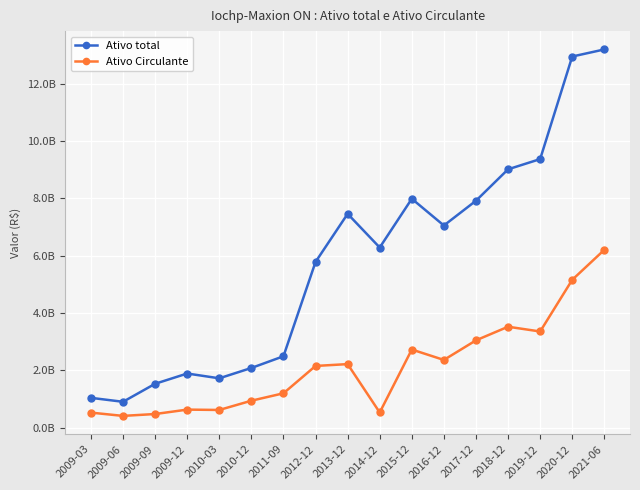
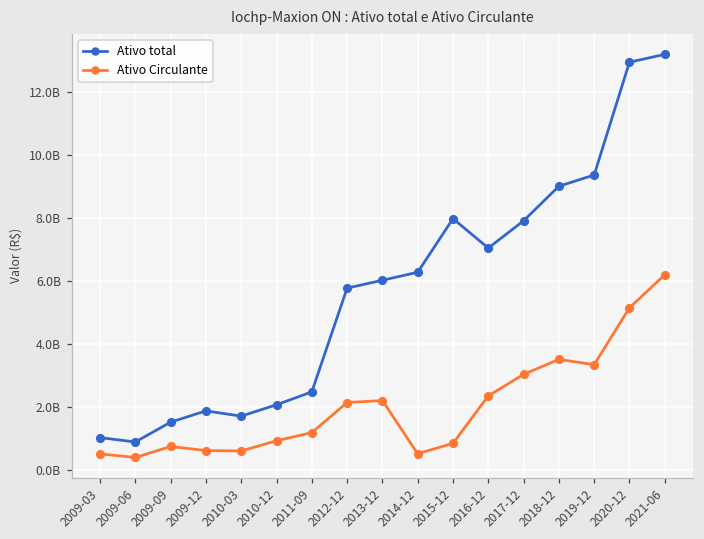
Ativo Circulante, 2009-09: 500000000 -> 800000000
Ativo total, 2013-12: 7500000000 -> 6000000000
Ativo Circulante, 2015-12: 2700000000 -> 900000000
